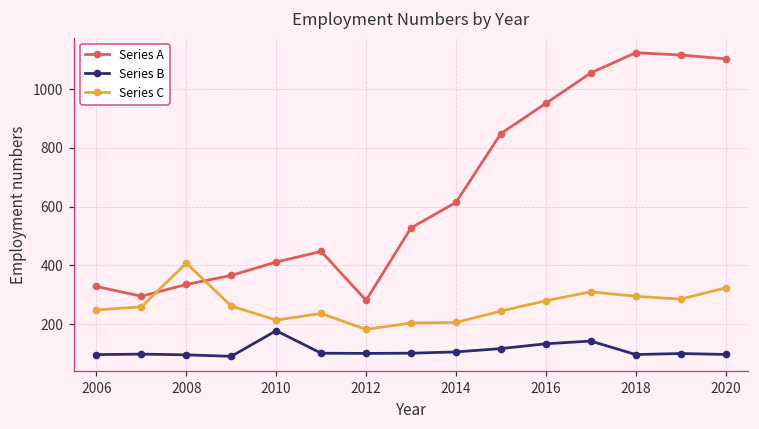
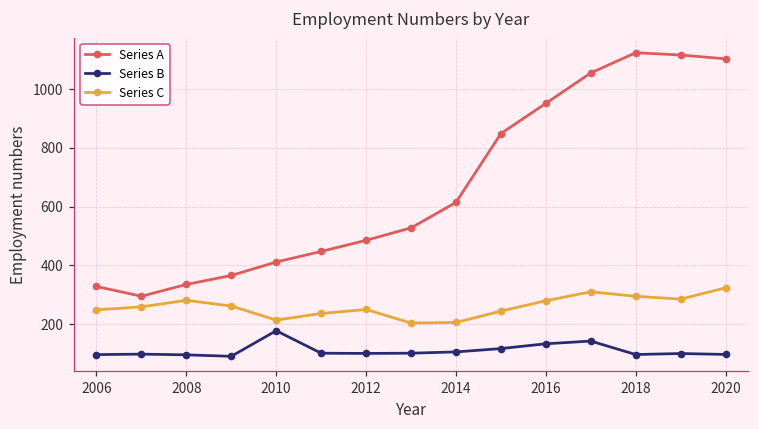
Series C, 2008: 410 -> 280
Series A, 2012: 280 -> 490
Series C, 2012: 180 -> 250
